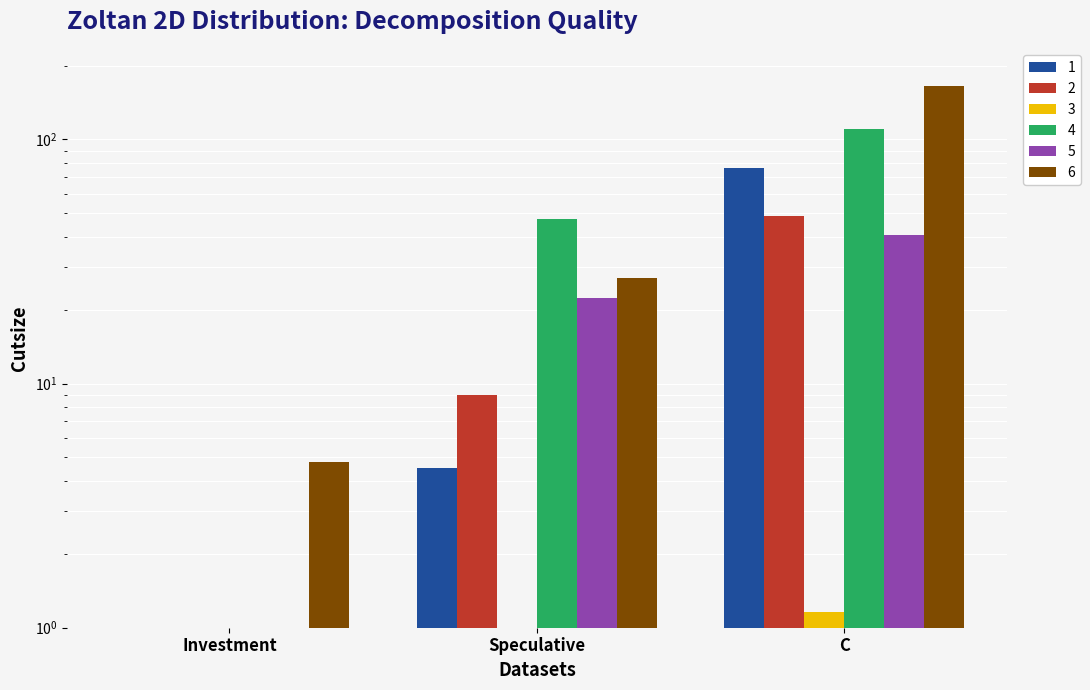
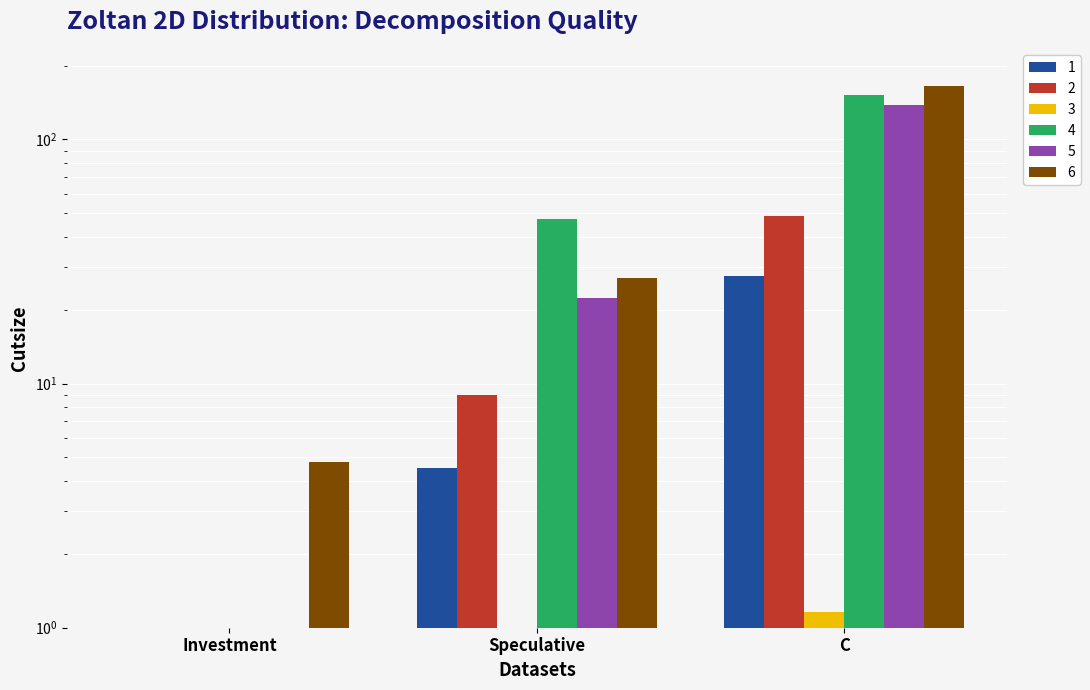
1, C: 76 -> 28
4, C: 110 -> 150
5, C: 41 -> 140
